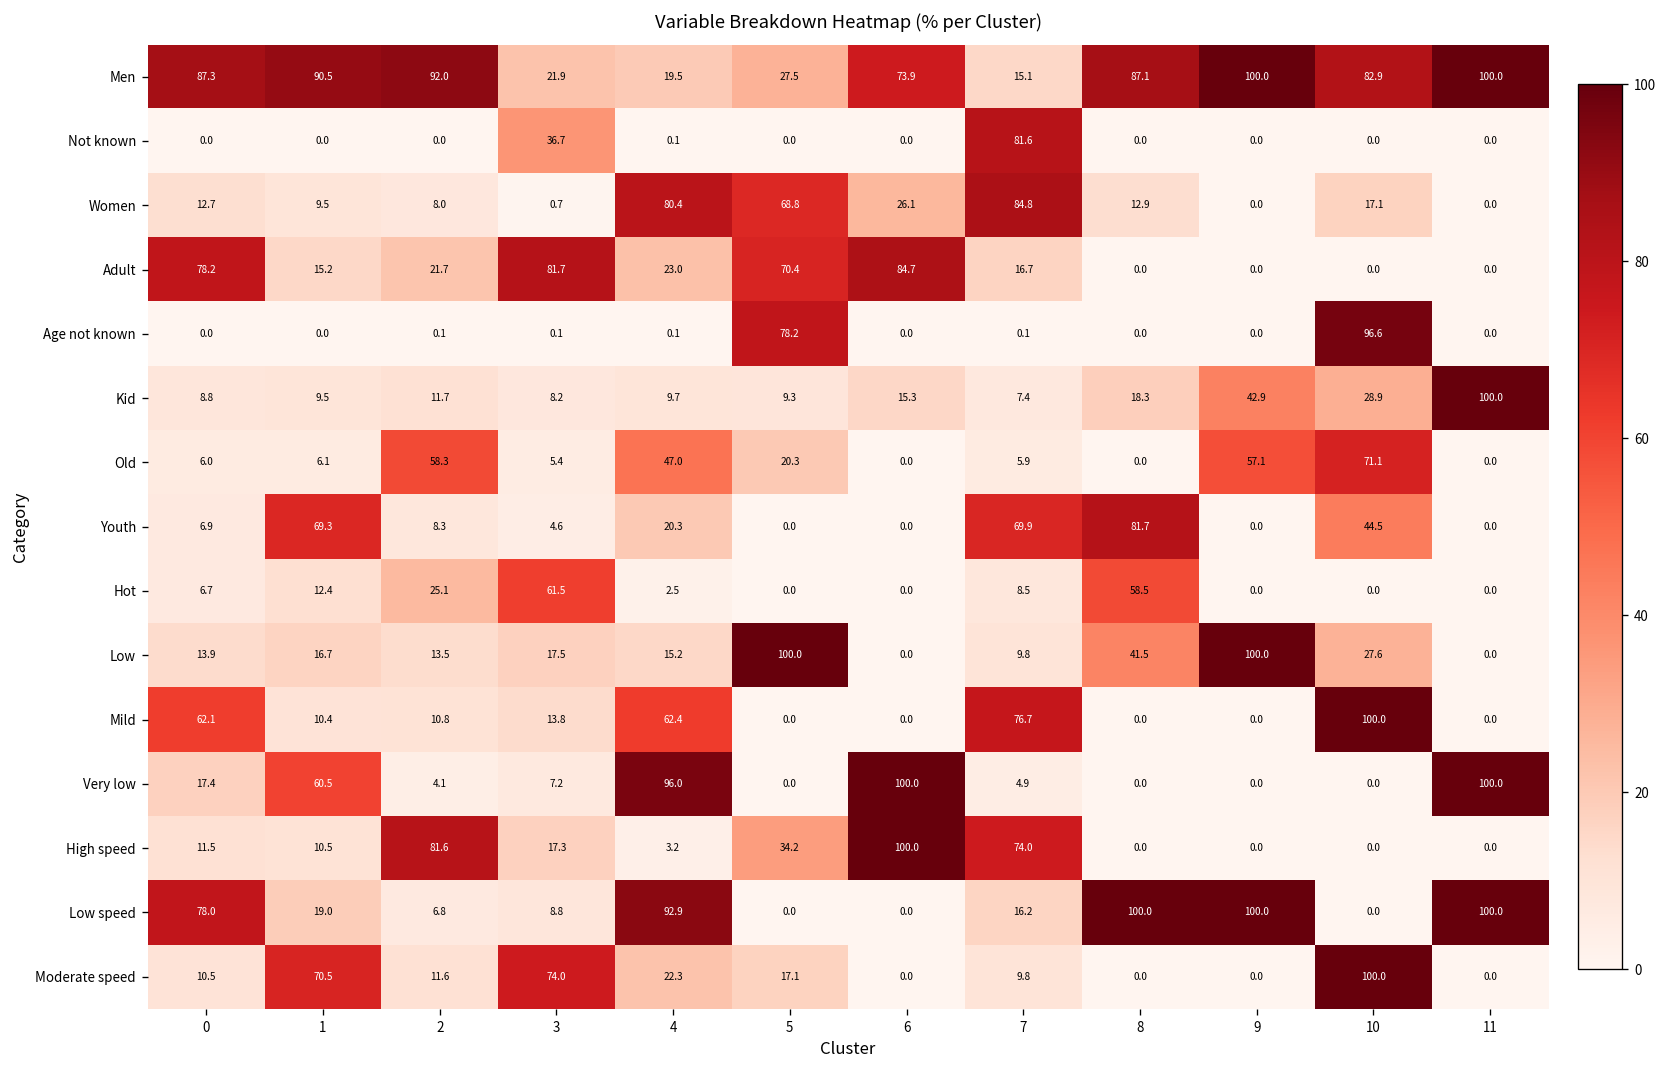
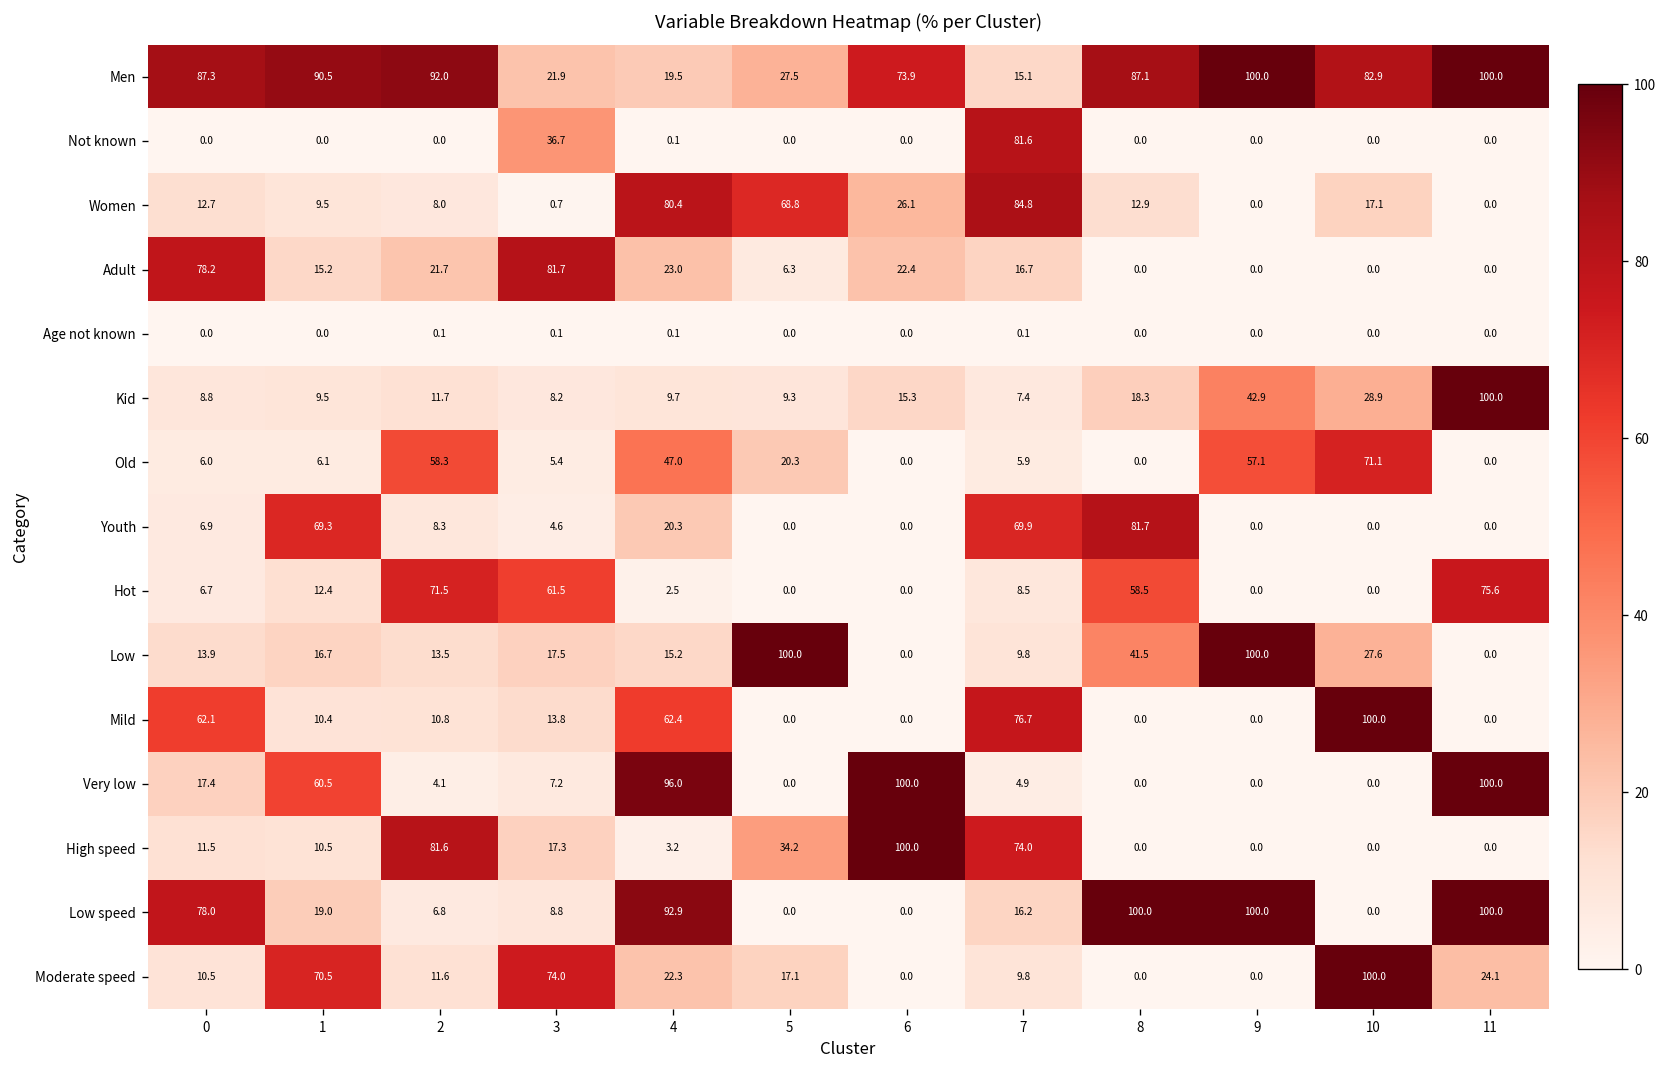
Adult, 5: 70.4 -> 6.3
Adult, 6: 84.7 -> 22.4
Age not known, 5: 78.2 -> 0.0
Age not known, 10: 96.6 -> 0.0
Youth, 10: 44.5 -> 0.0
Hot, 2: 25.1 -> 71.5
Hot, 11: 0.0 -> 75.6
Moderate speed, 11: 0.0 -> 24.1
